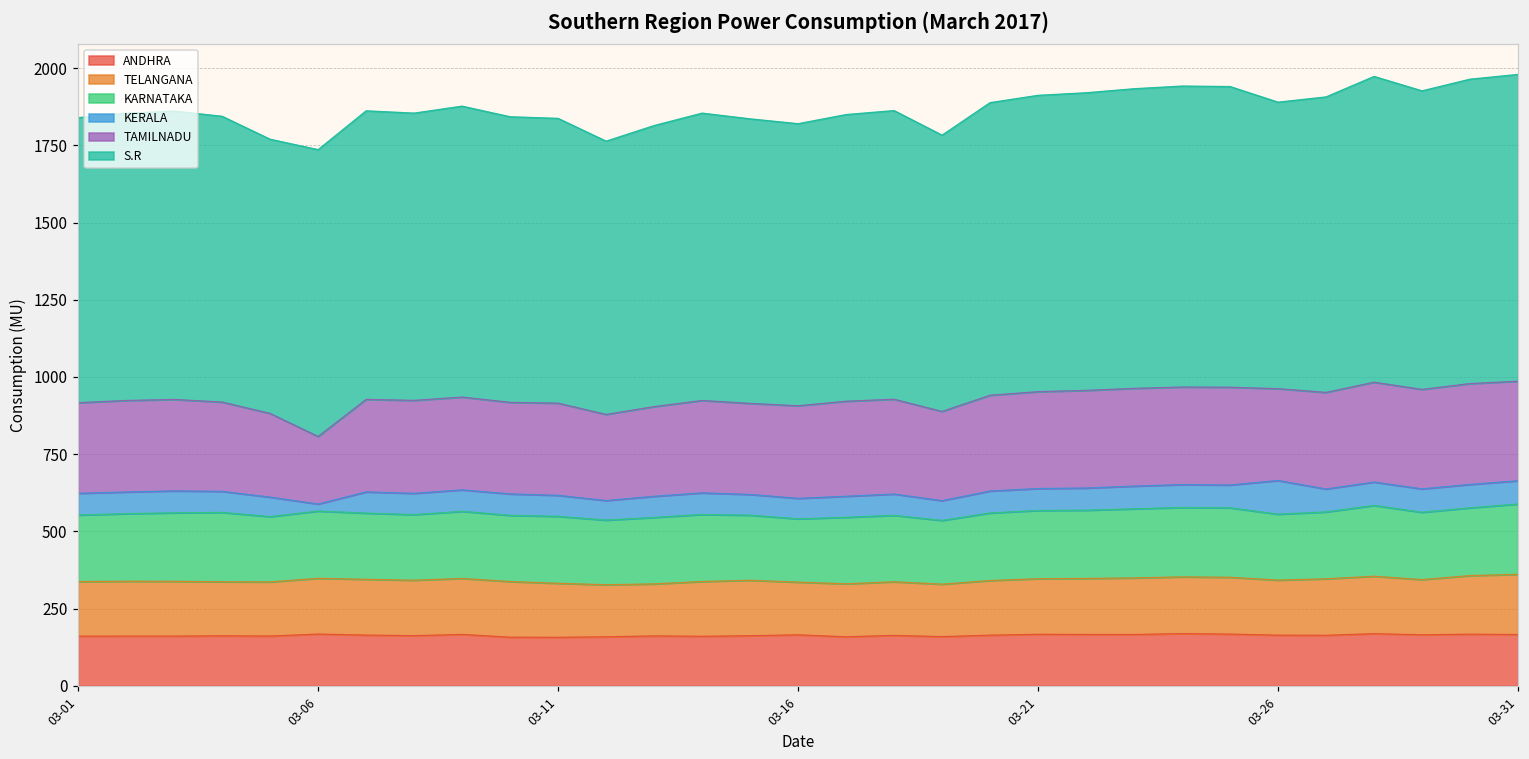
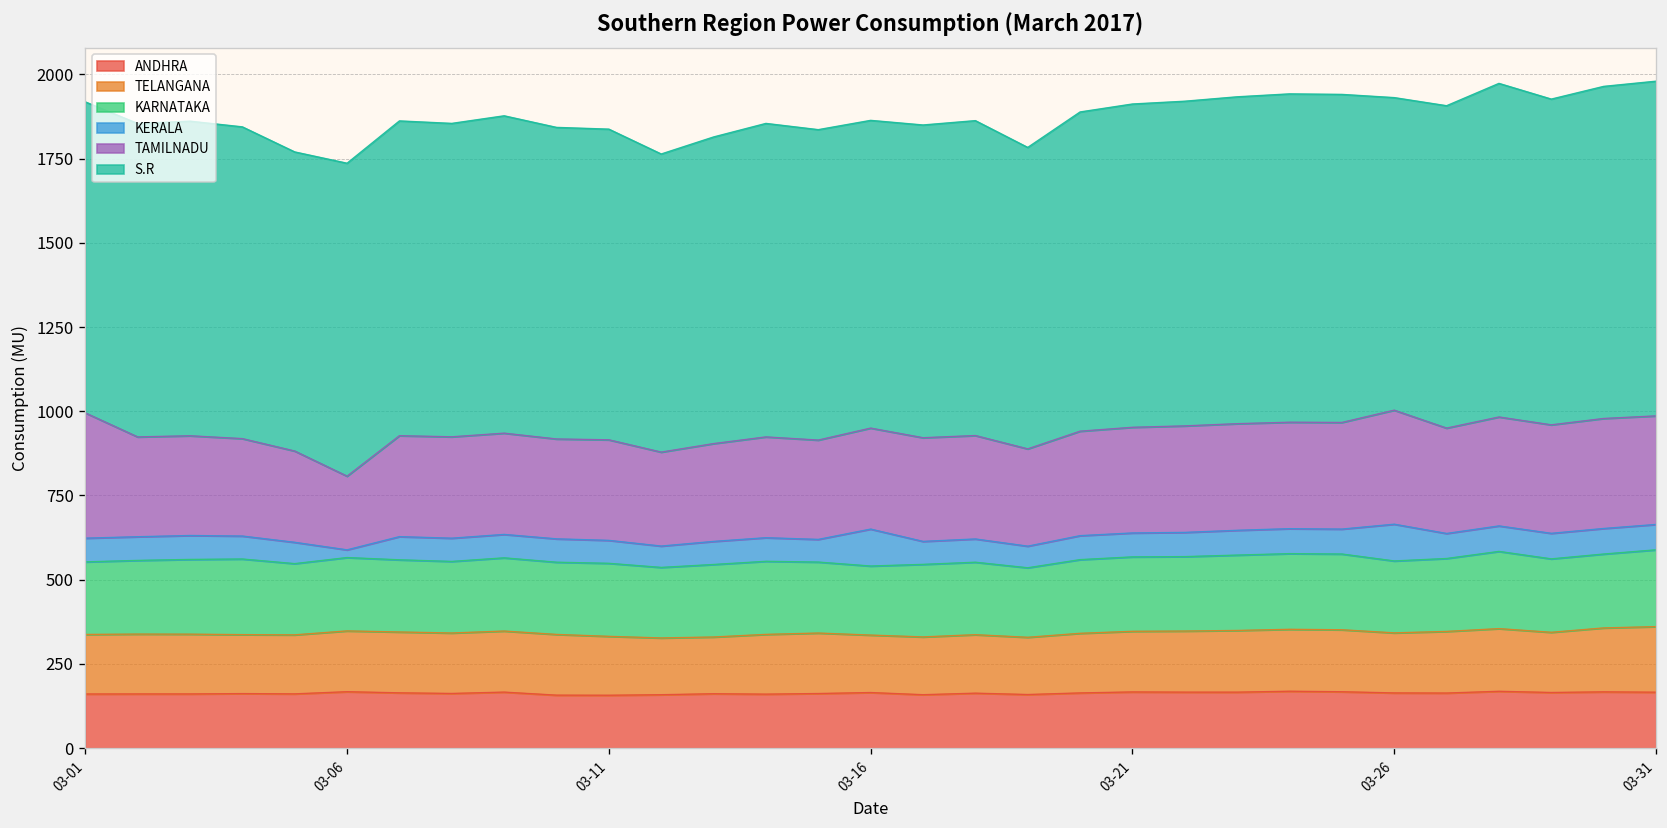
TAMILNADU, 03-01: 290 -> 370
KERALA, 03-16: 70 -> 110
TAMILNADU, 03-26: 300 -> 340
